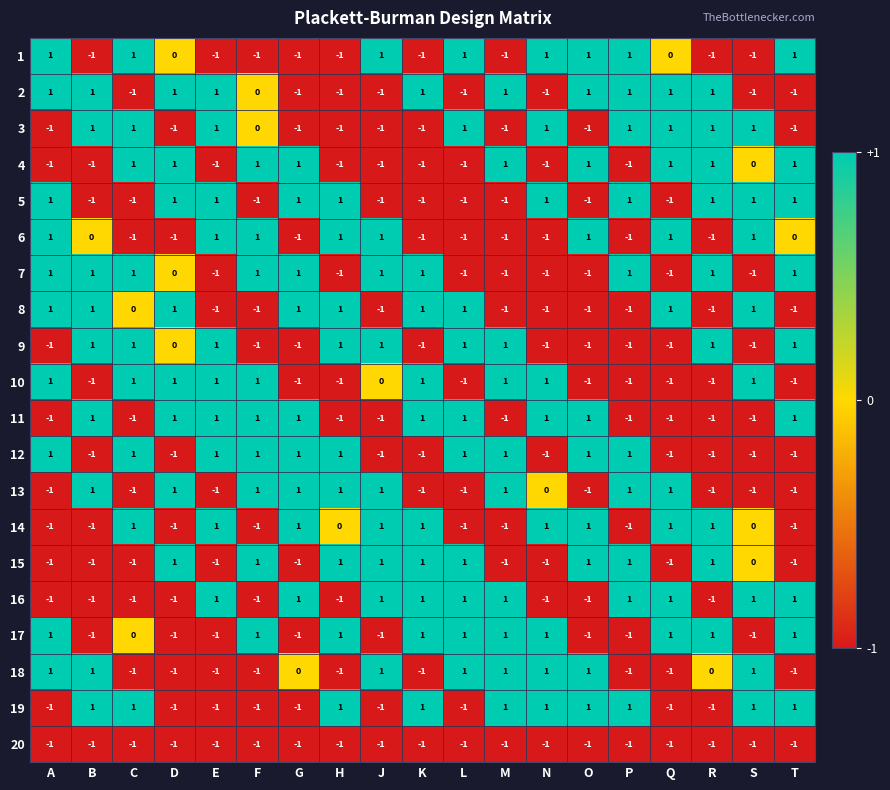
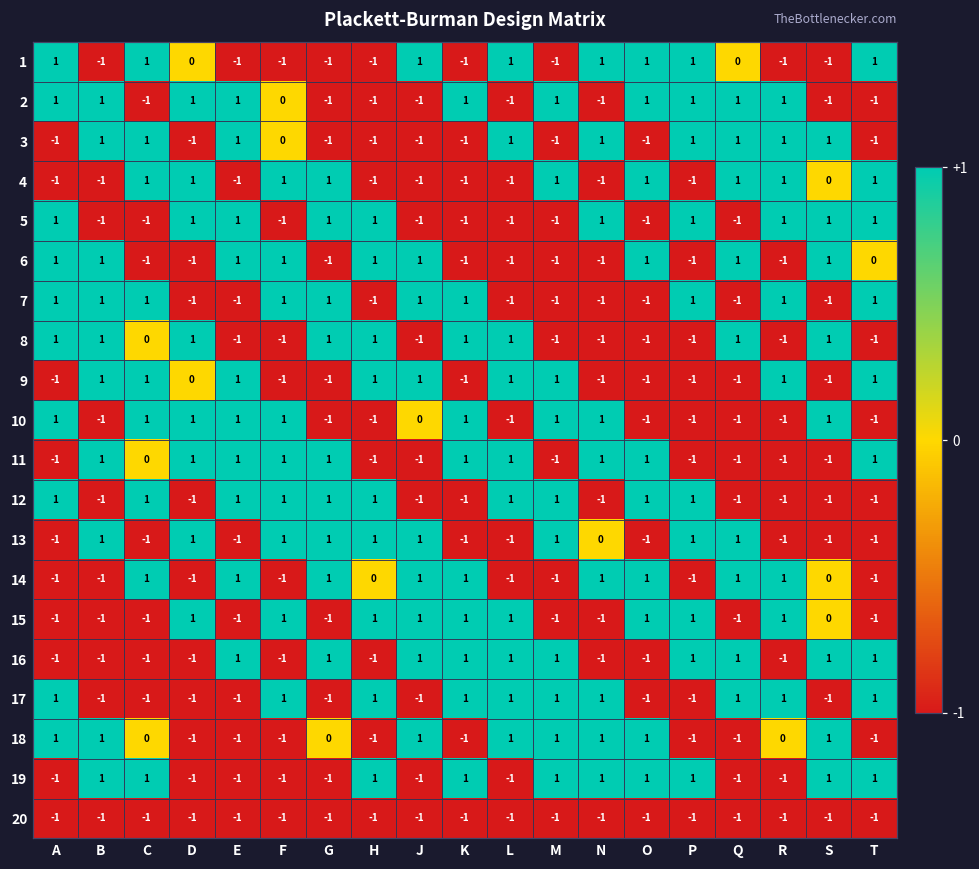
6, B: 0 -> 1
7, D: 0 -> -1
11, C: -1 -> 0
17, C: 0 -> -1
18, C: -1 -> 0
